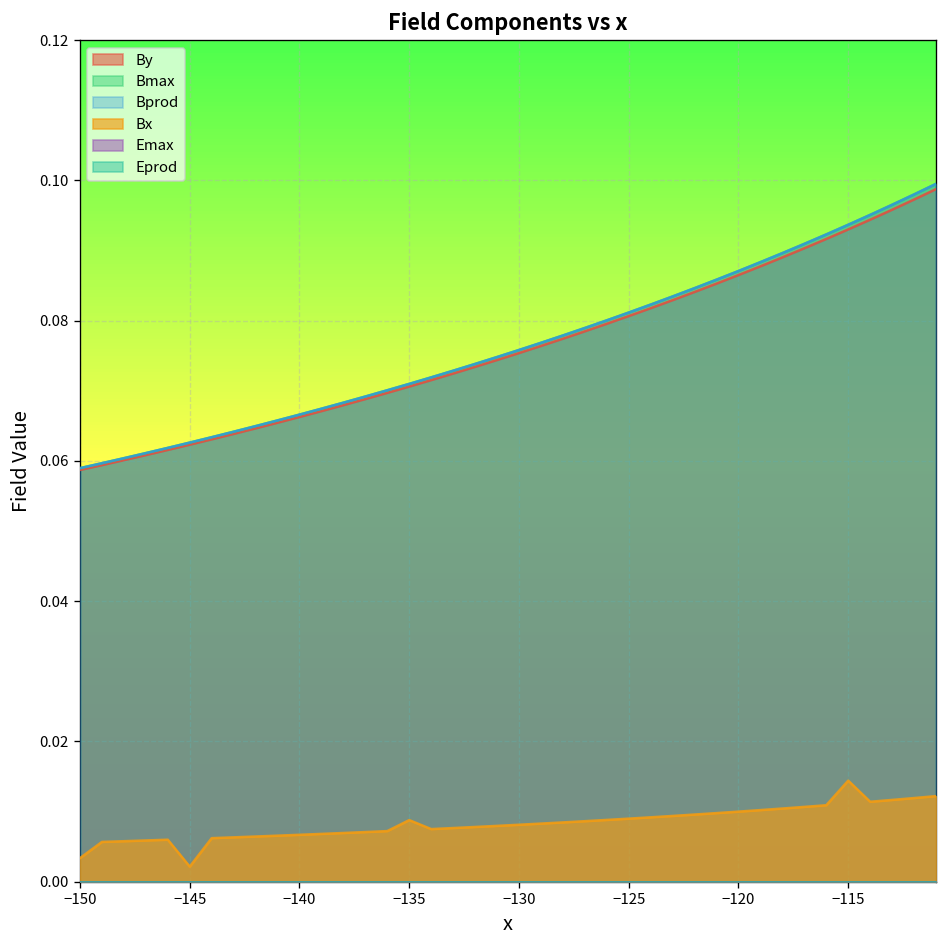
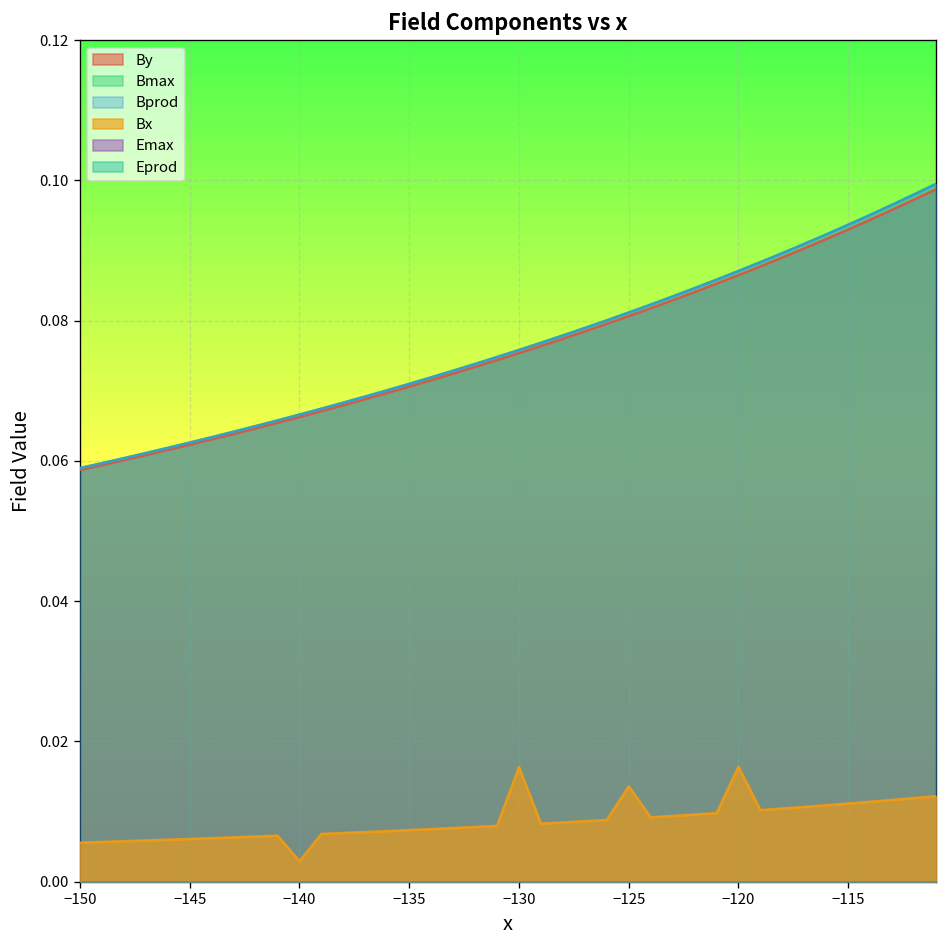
Bx, −150: 0.003 -> 0.006
Bx, −145: 0.002 -> 0.006
Bx, −140: 0.007 -> 0.003
Bx, −135: 0.009 -> 0.007
Bx, −130: 0.008 -> 0.016
Bx, −125: 0.009 -> 0.014
Bx, −120: 0.010 -> 0.016
Bx, −115: 0.014 -> 0.011
